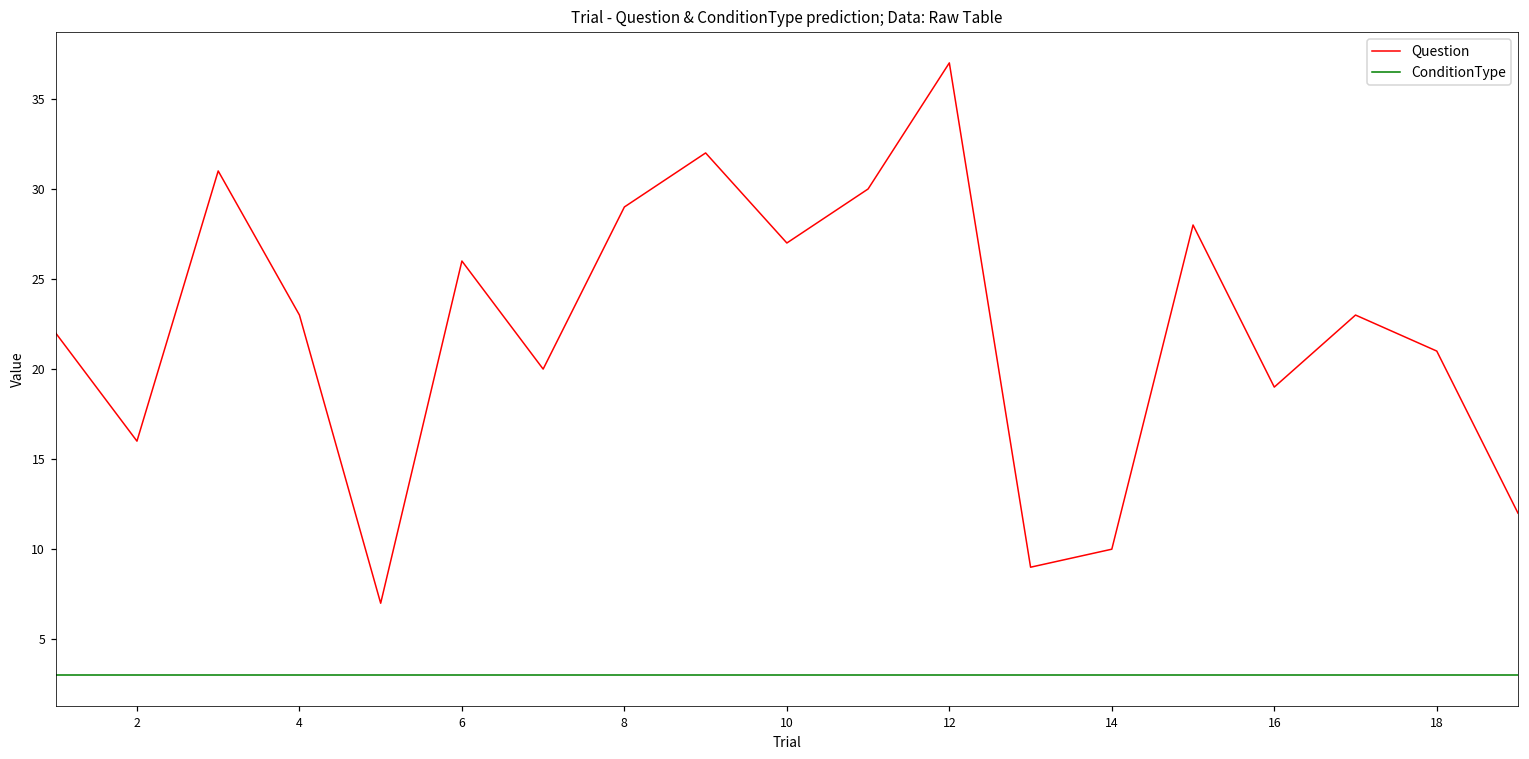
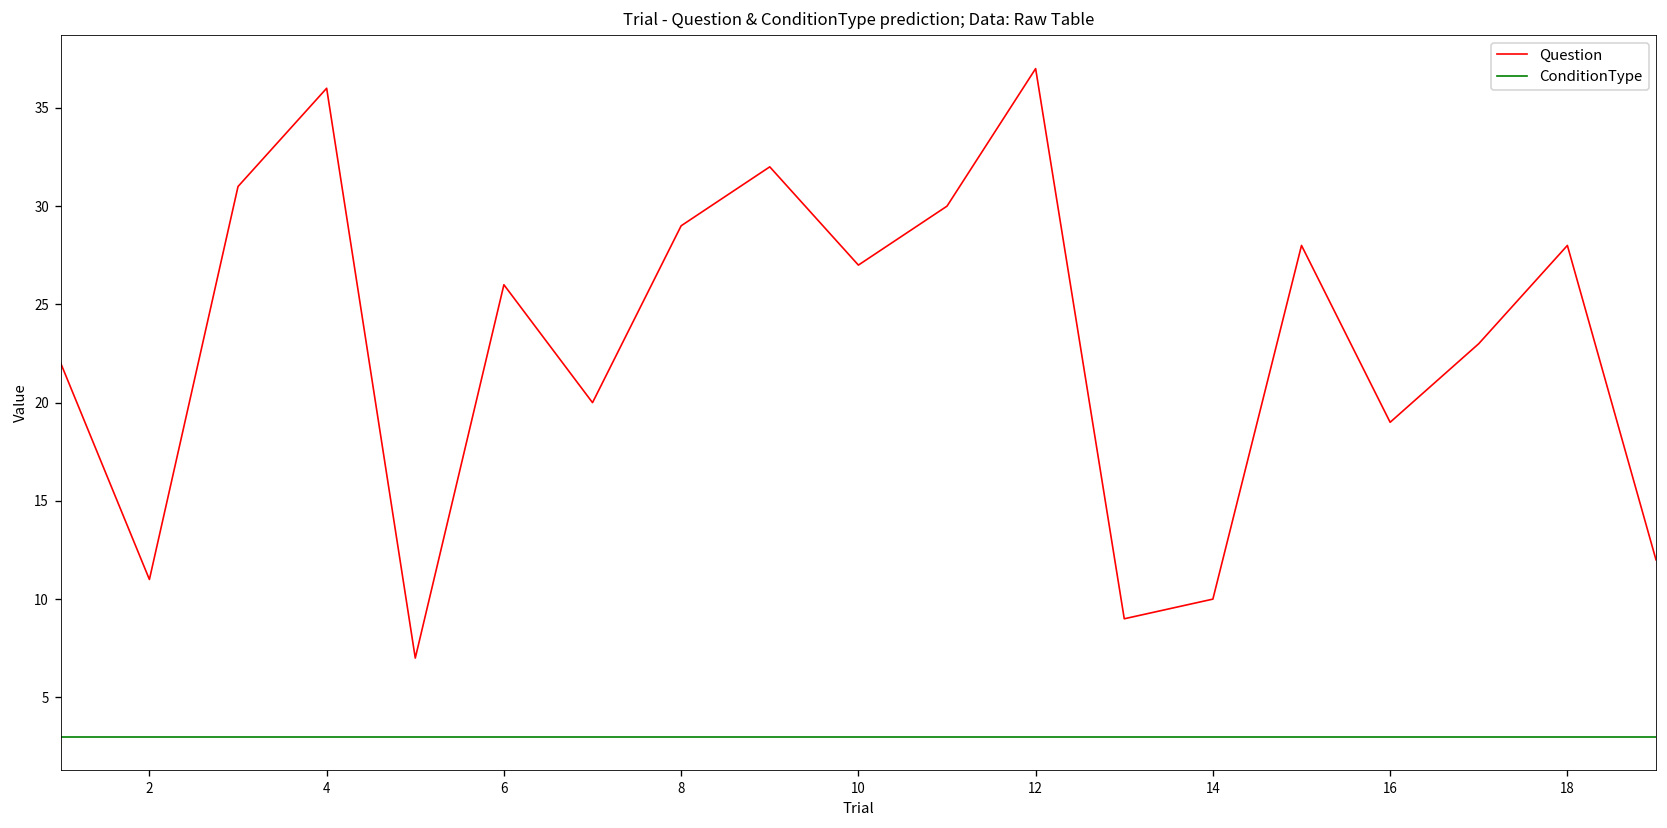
Question, 2: 16 -> 11
Question, 4: 23 -> 36
Question, 18: 21 -> 28
